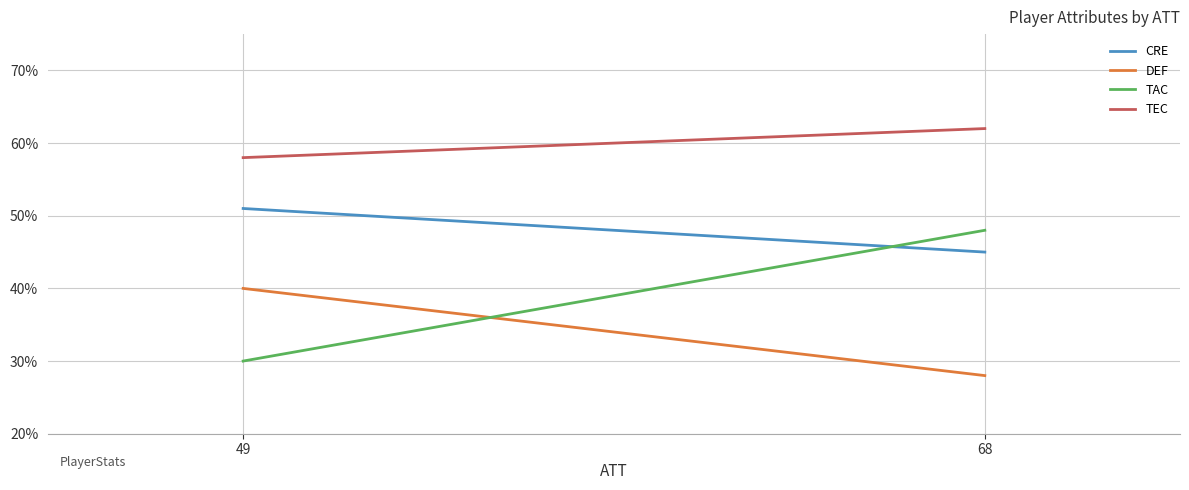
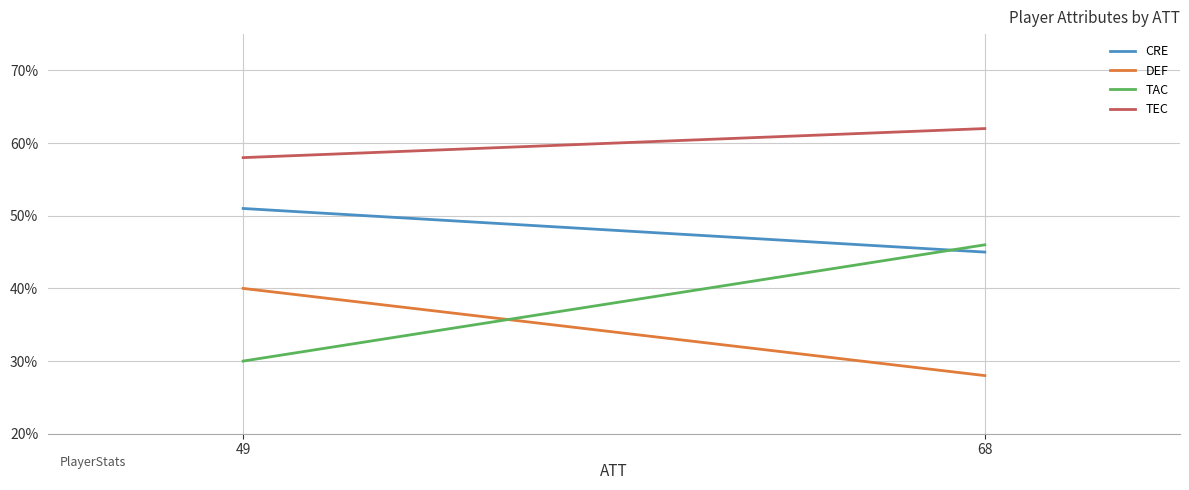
TAC, 68: 48% -> 46%
